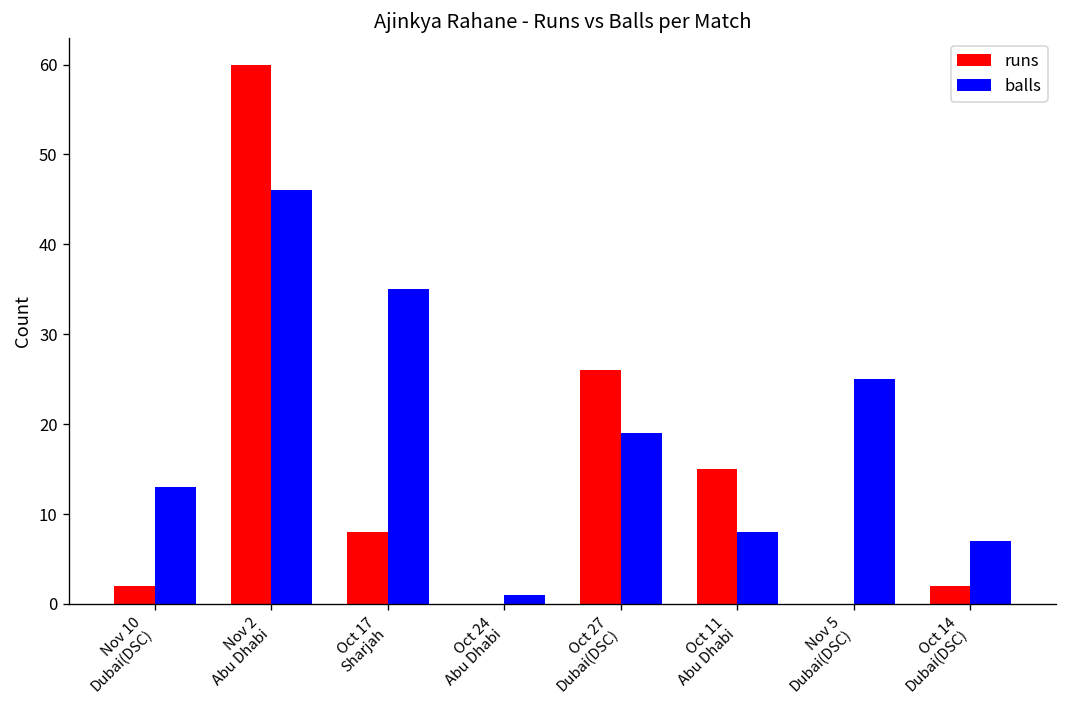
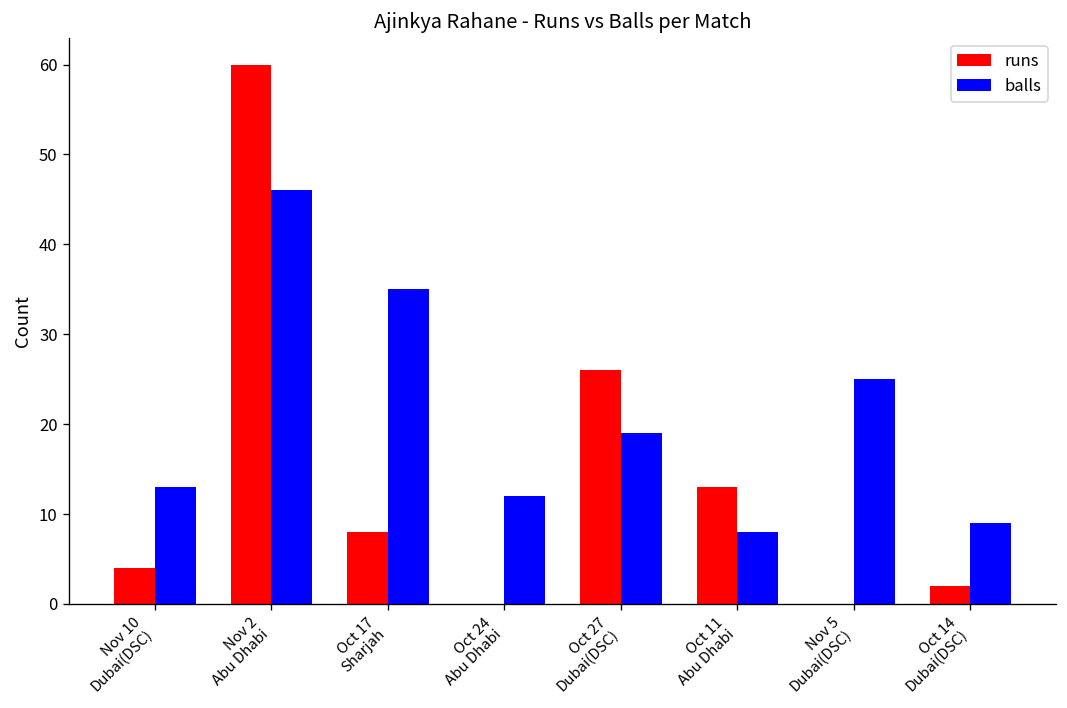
runs, Nov 10 Dubai(DSC): 2 -> 4
balls, Oct 24 Abu Dhabi: 1 -> 12
runs, Oct 11 Abu Dhabi: 15 -> 13
balls, Oct 14 Dubai(DSC): 7 -> 9
